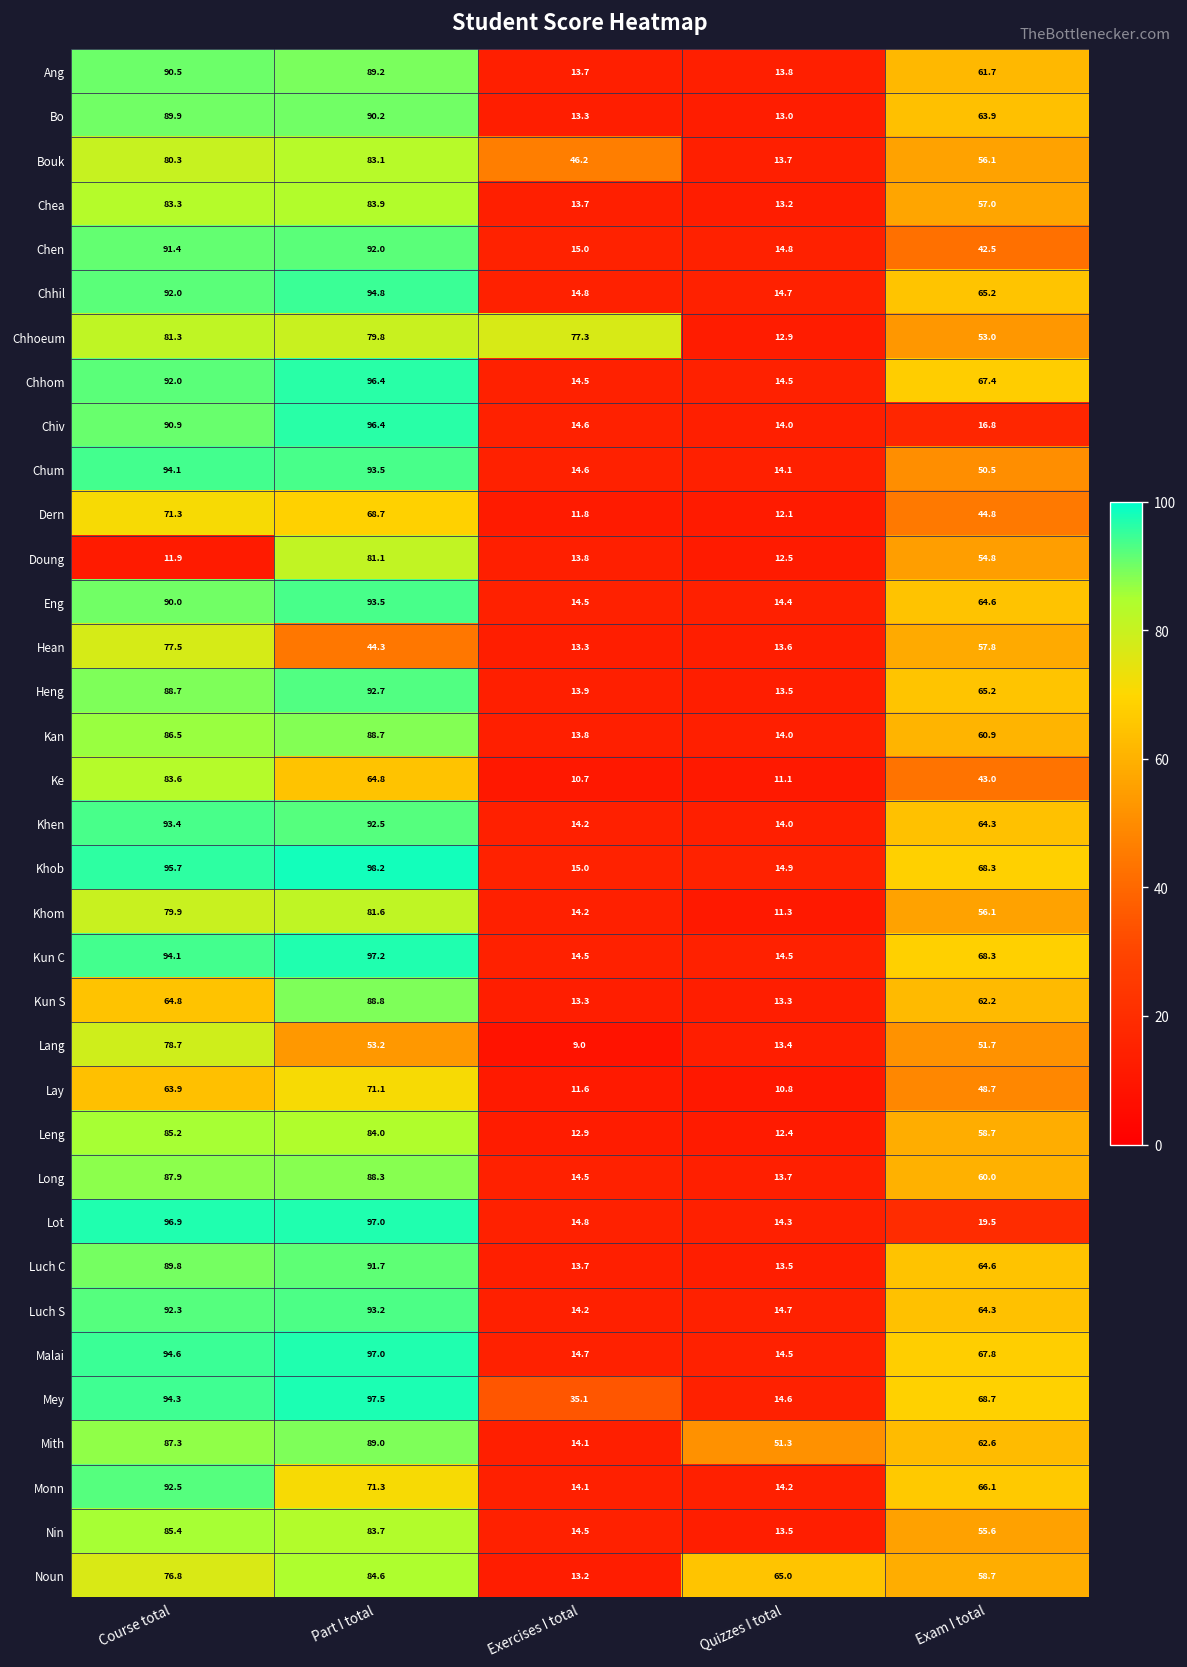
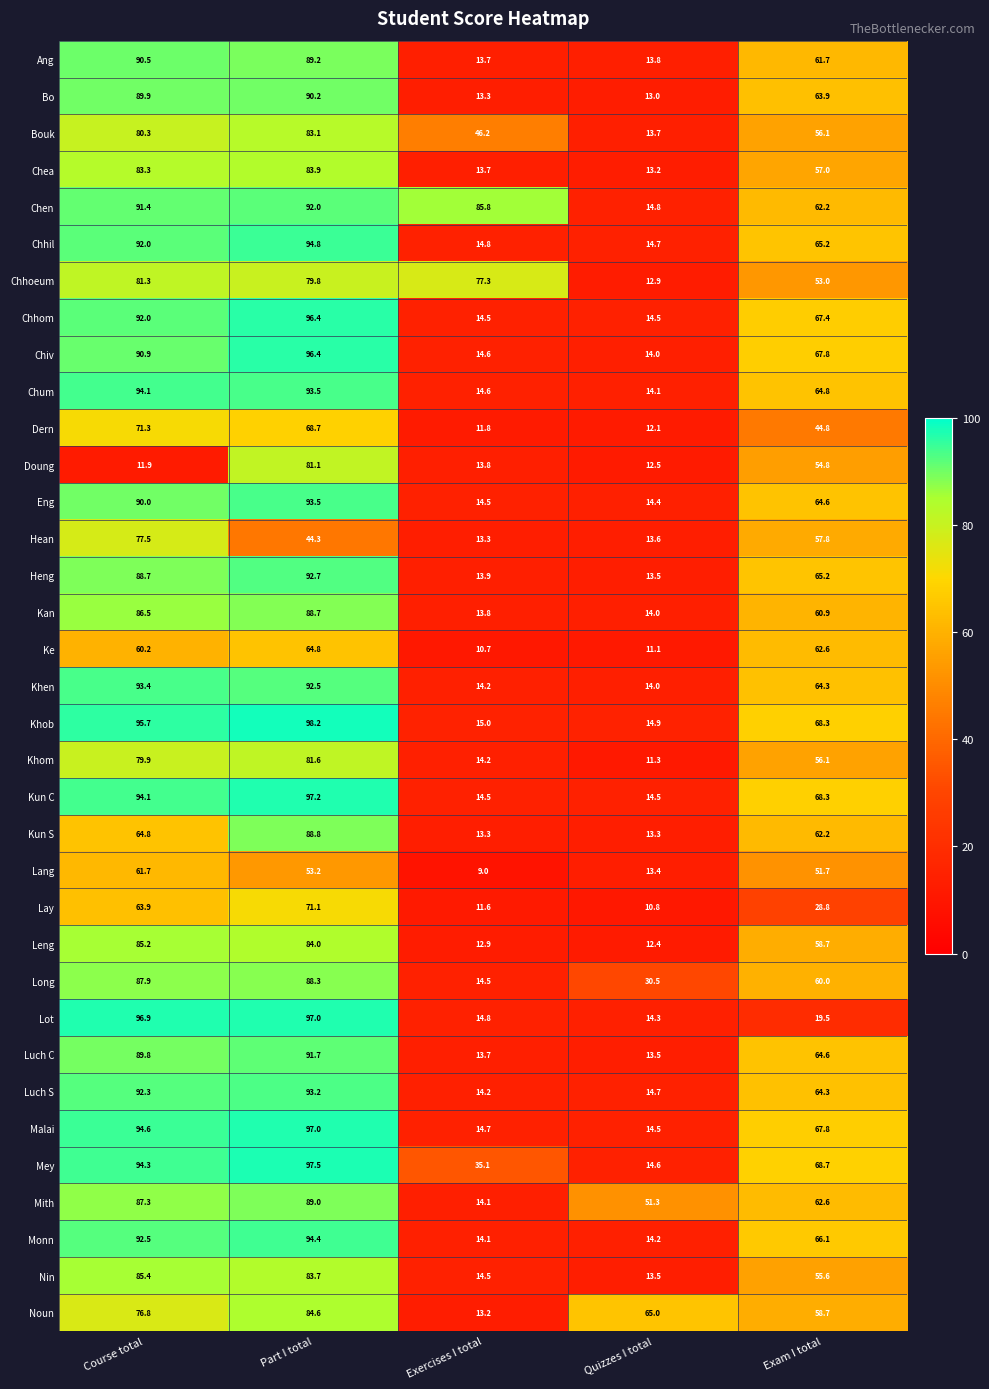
Chen, Exercises I total: 15.0 -> 85.8
Chen, Exam I total: 42.5 -> 62.2
Chiv, Exam I total: 16.8 -> 67.8
Chum, Exam I total: 50.5 -> 64.8
Ke, Course total: 83.6 -> 60.2
Ke, Exam I total: 43.0 -> 62.6
Lang, Course total: 78.7 -> 61.7
Lay, Exam I total: 48.7 -> 28.8
Long, Quizzes I total: 13.7 -> 30.5
Monn, Part I total: 71.3 -> 94.4
